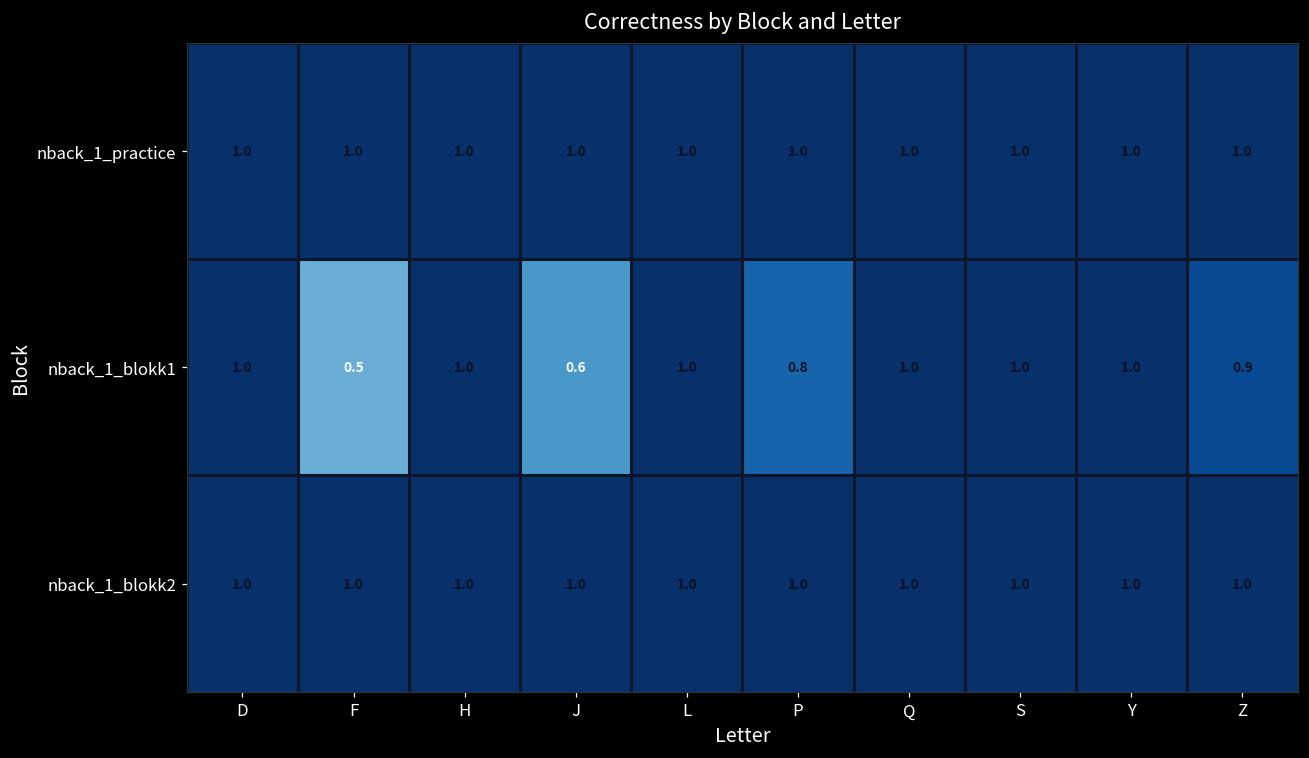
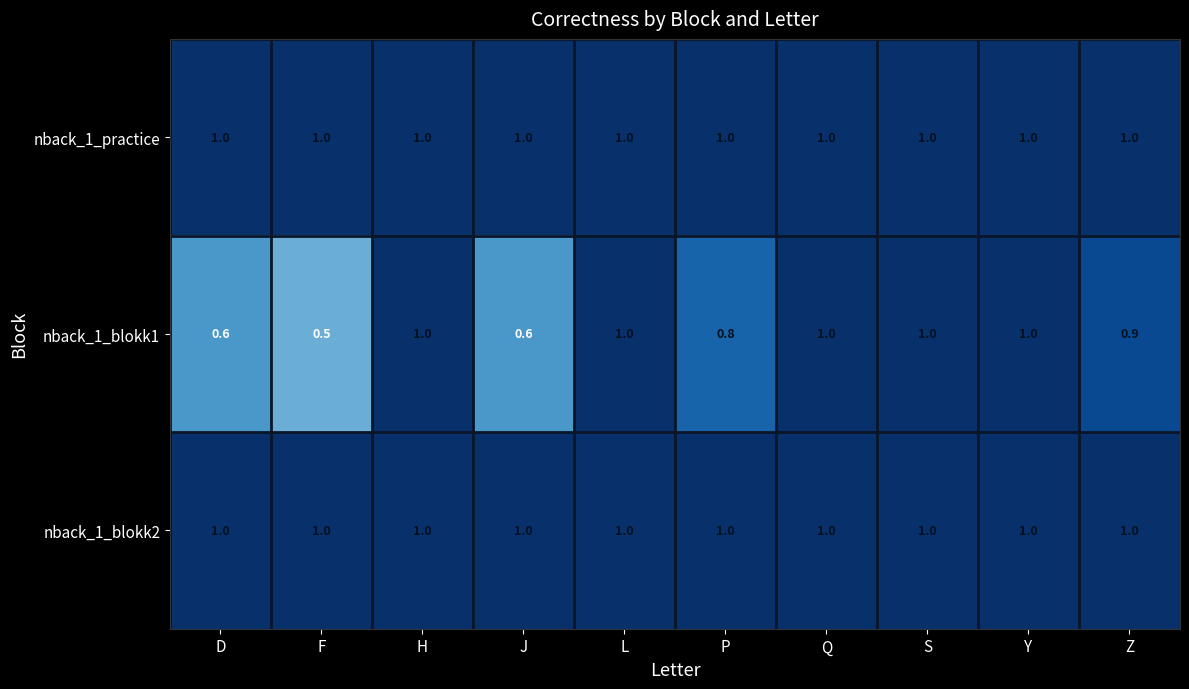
nback_1_blokk1, D: 1.0 -> 0.6
